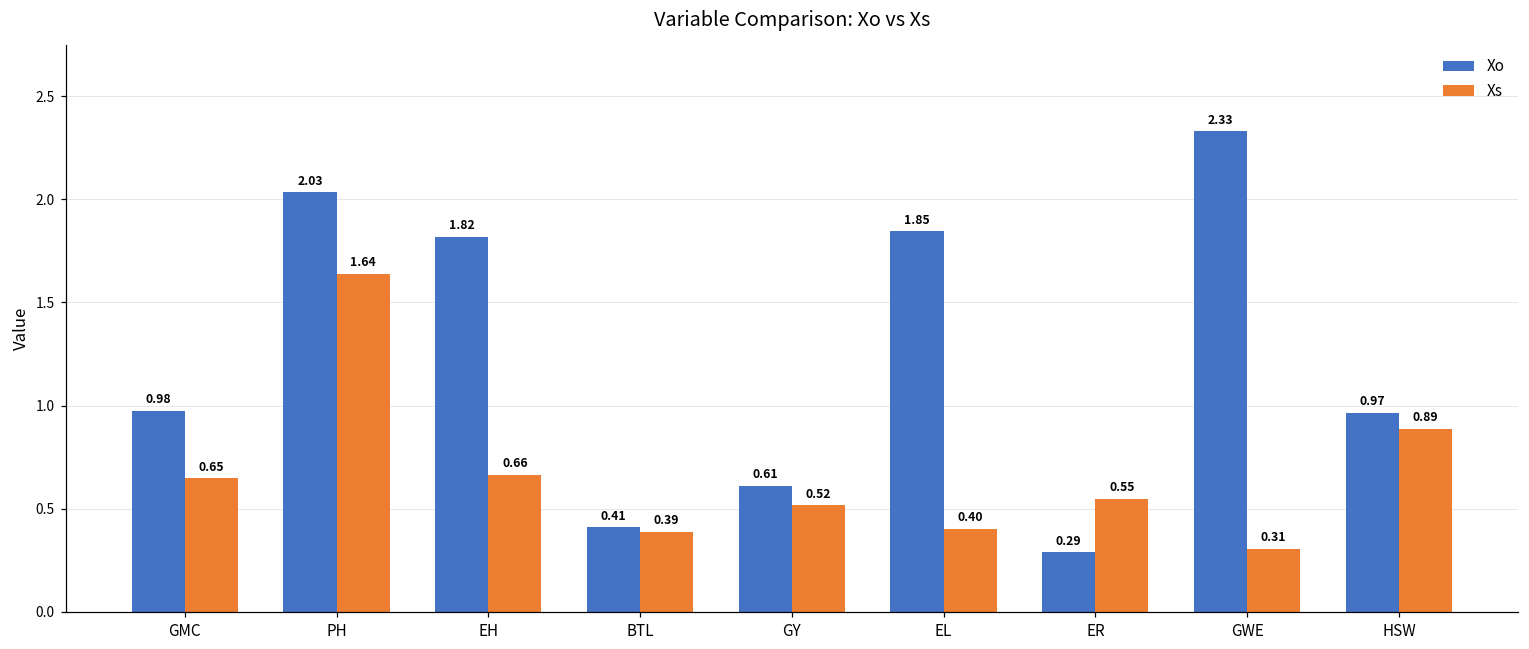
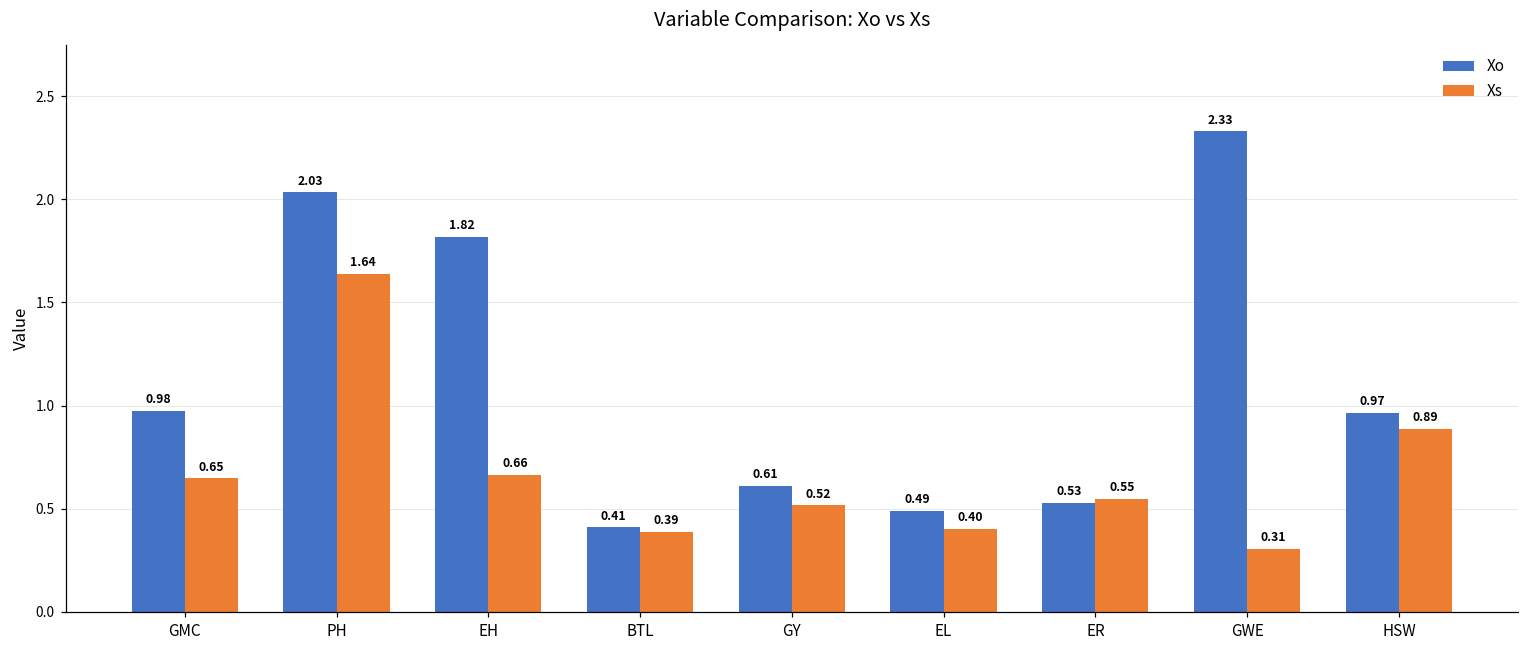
Xo, EL: 1.85 -> 0.49
Xo, ER: 0.29 -> 0.53
